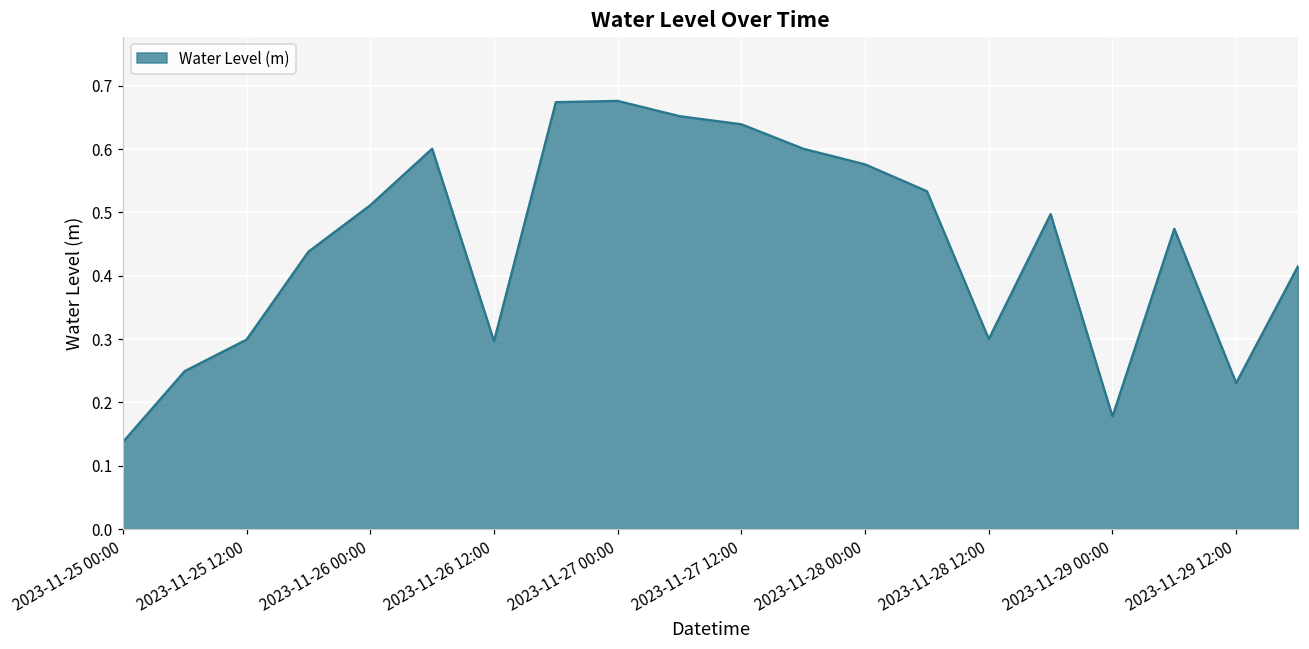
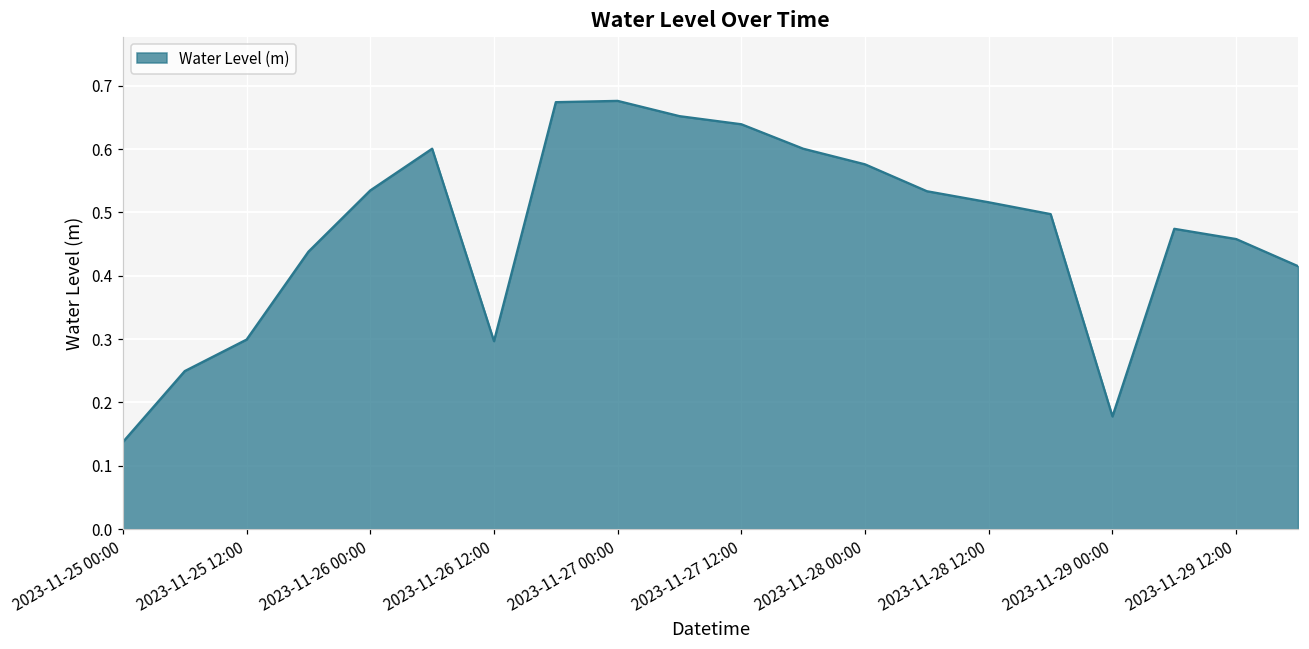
2023-11-26 00:00: 0.51 -> 0.53
2023-11-28 12:00: 0.30 -> 0.52
2023-11-29 12:00: 0.23 -> 0.46
